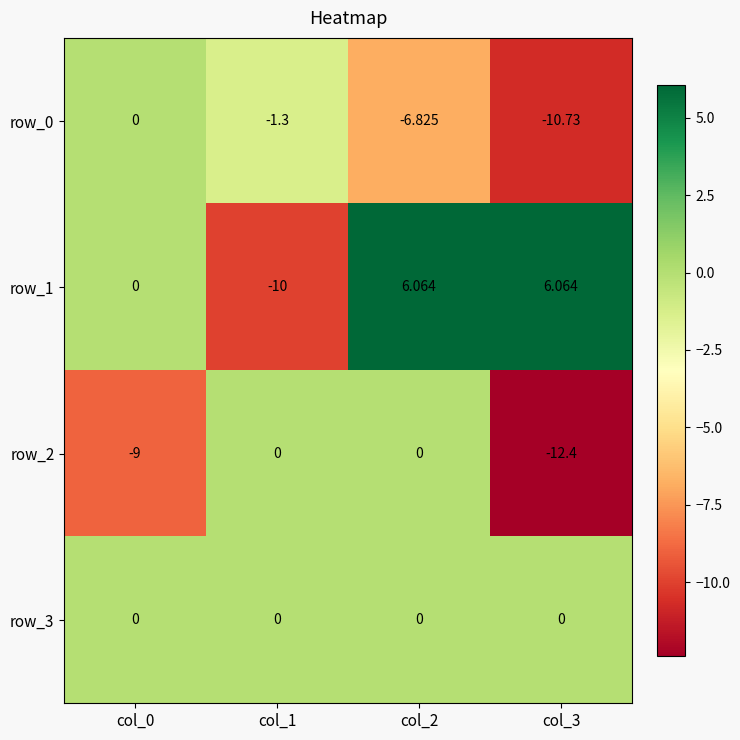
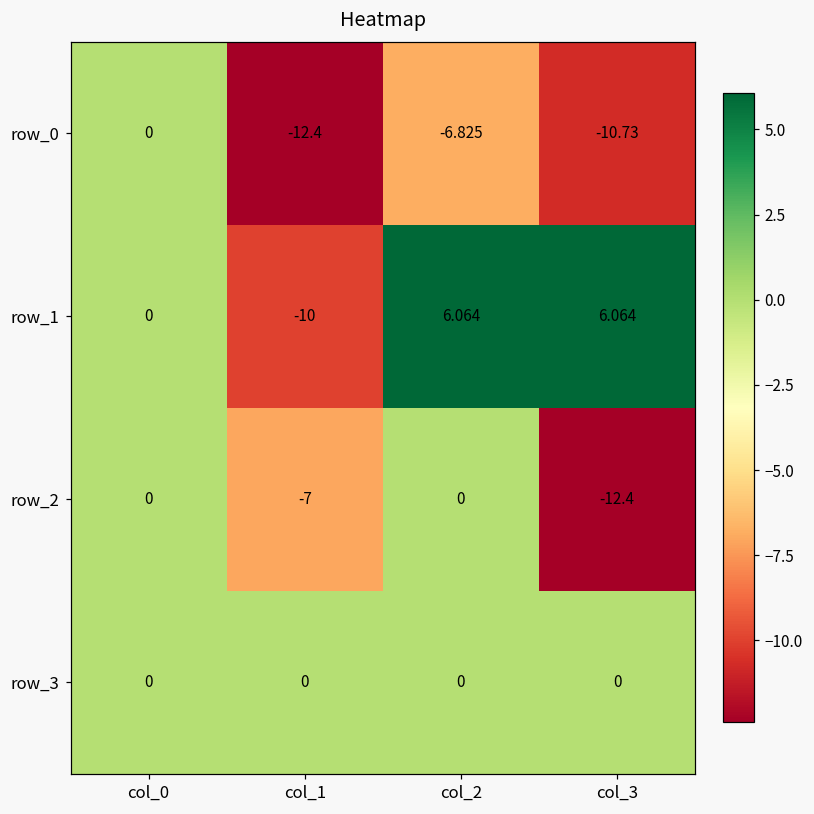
row_0, col_1: -1.3 -> -12.4
row_2, col_0: -9 -> 0
row_2, col_1: 0 -> -7
